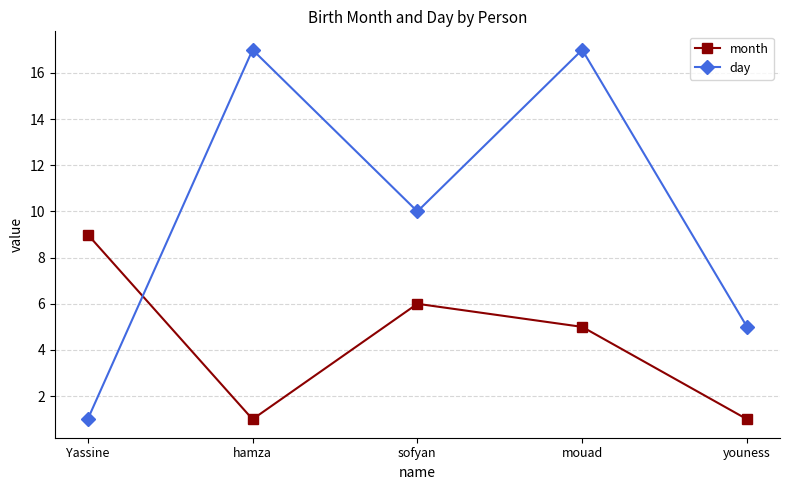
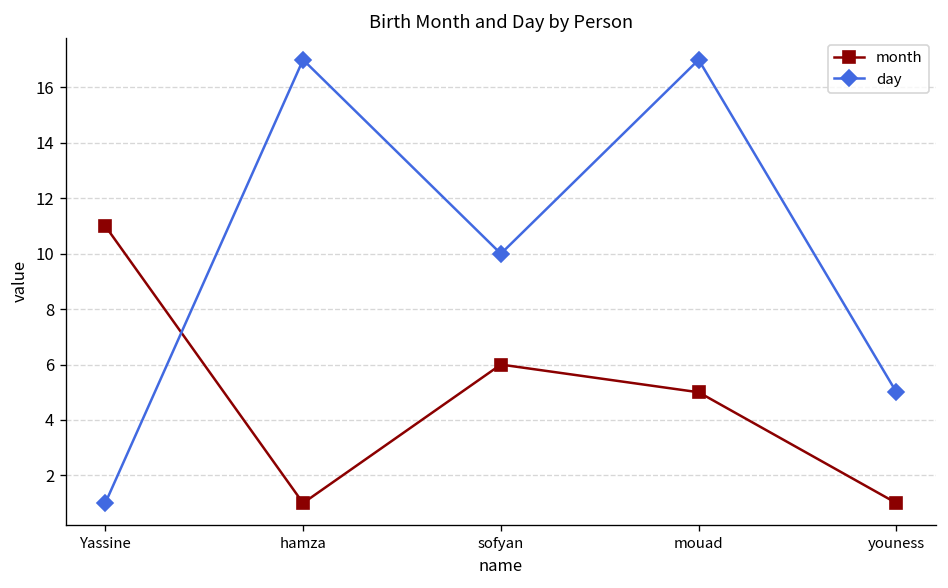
month, Yassine: 9 -> 11
